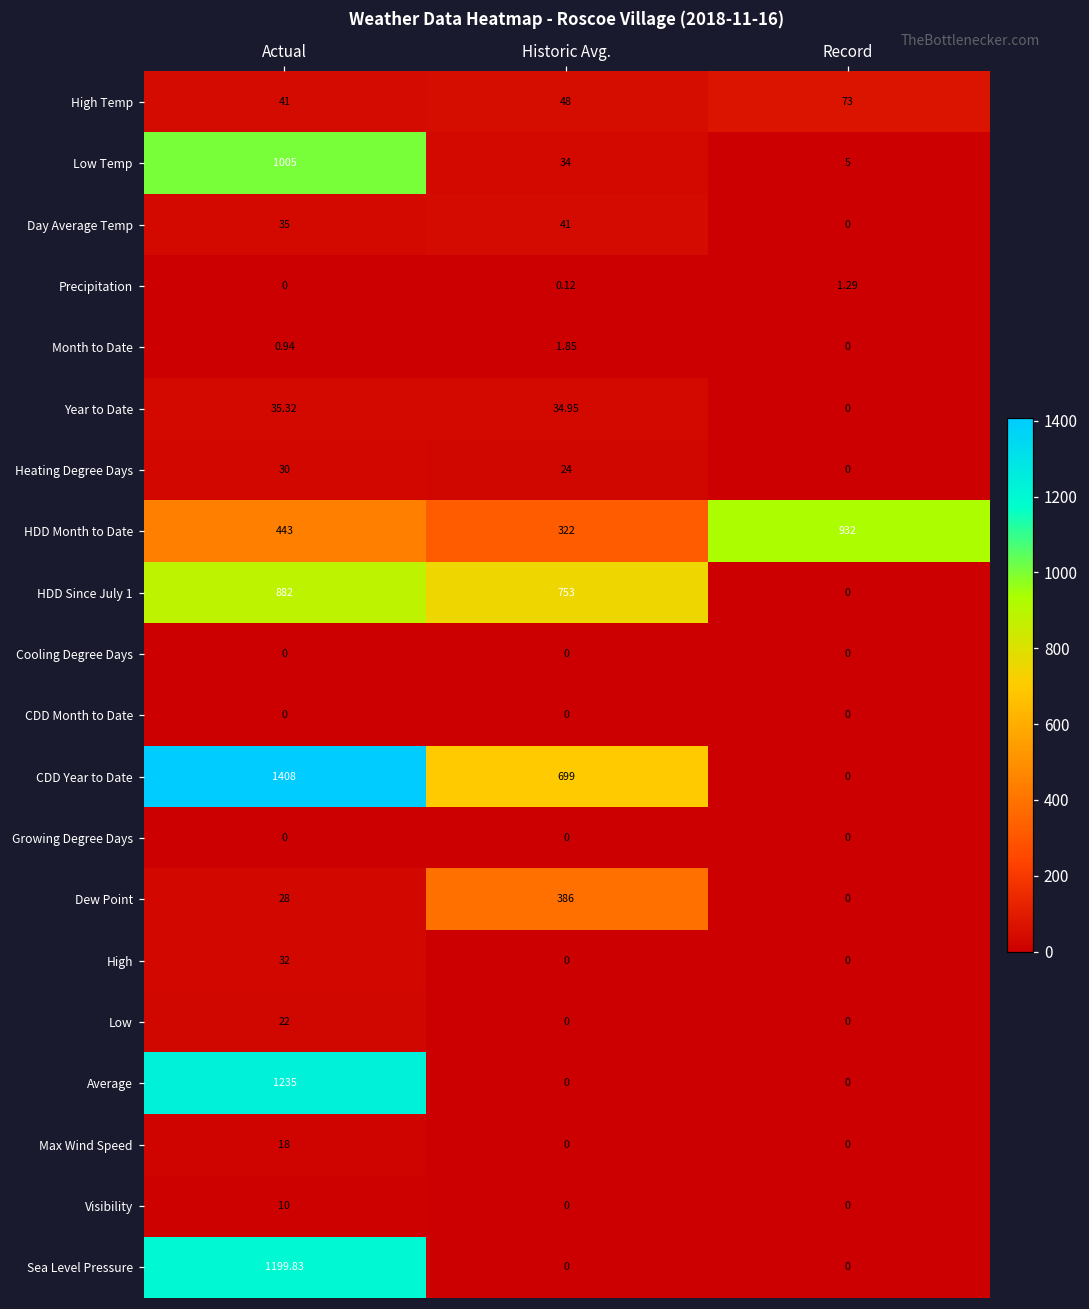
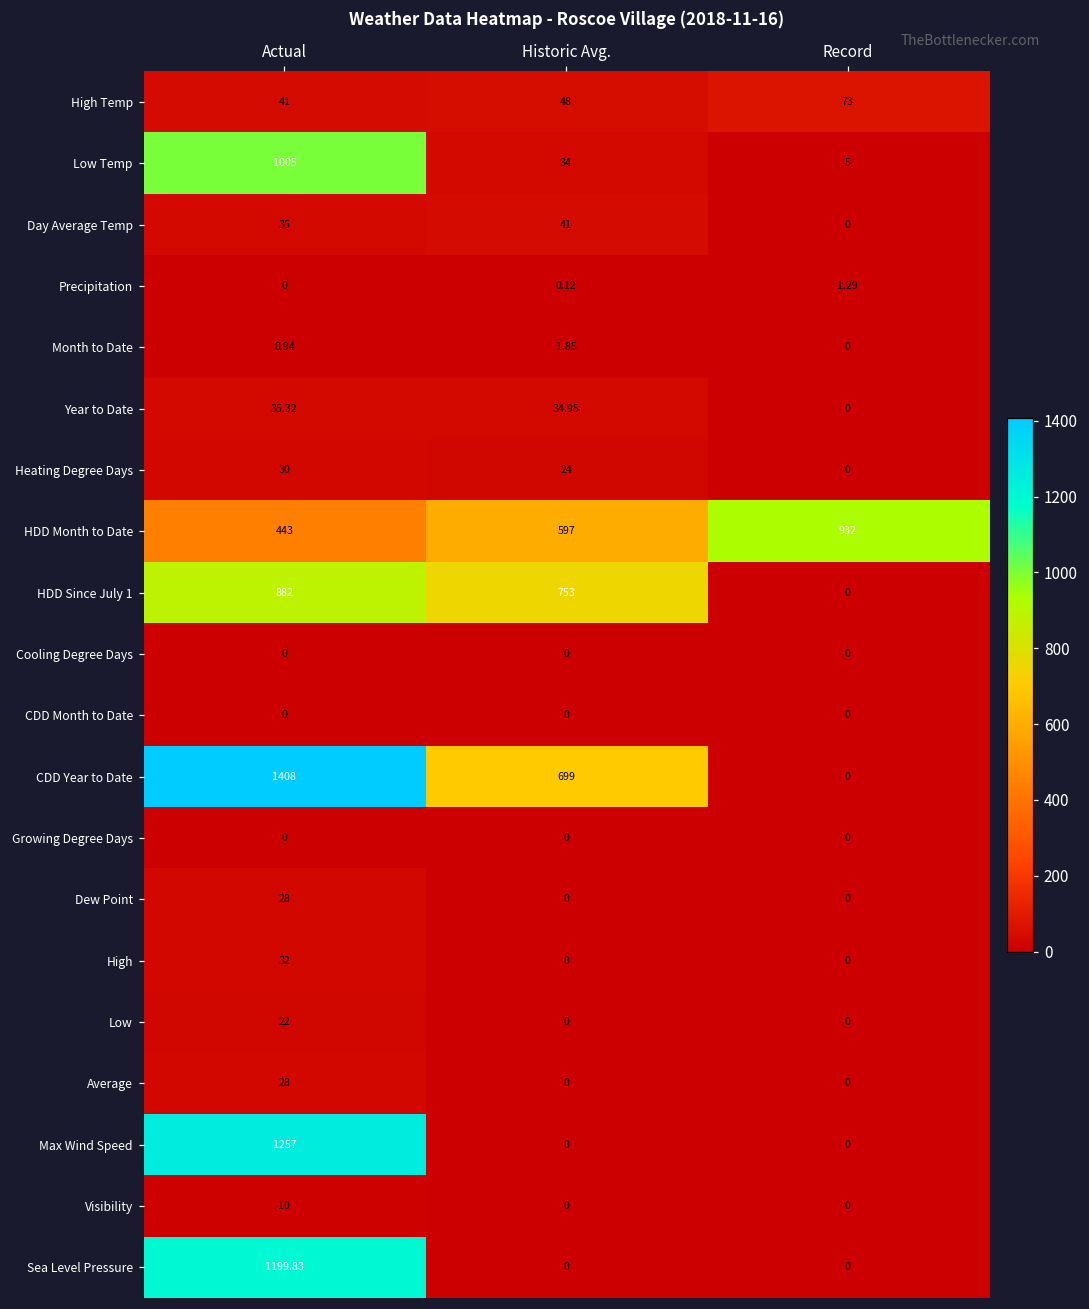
HDD Month to Date, Historic Avg.: 322 -> 597
Dew Point, Historic Avg.: 386 -> 0
Average, Actual: 1235 -> 28
Max Wind Speed, Actual: 18 -> 1257
